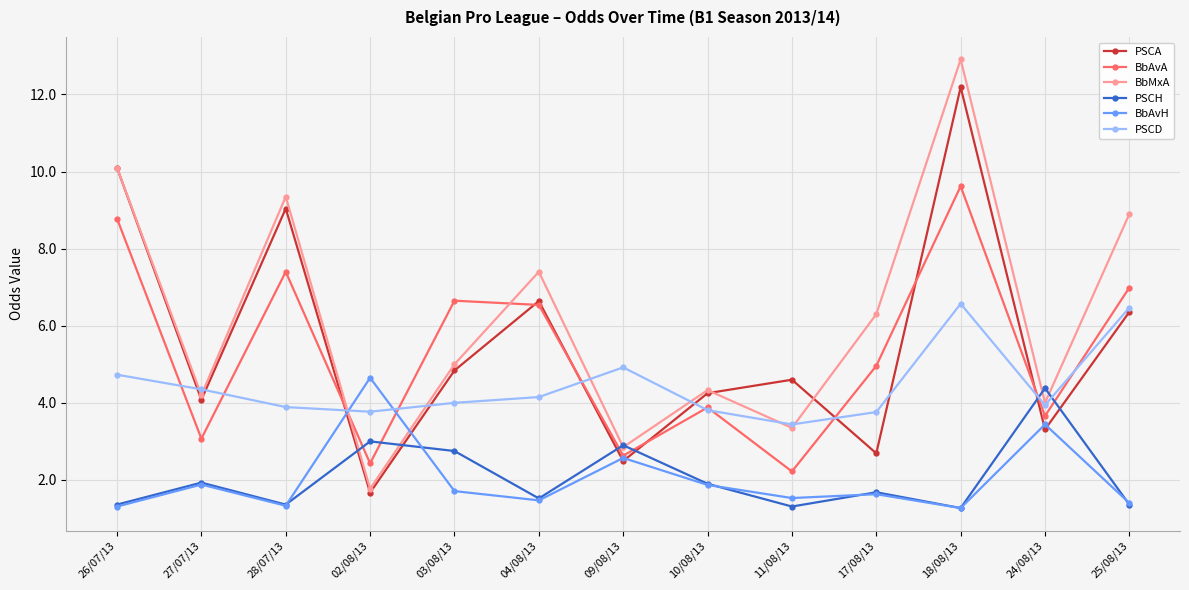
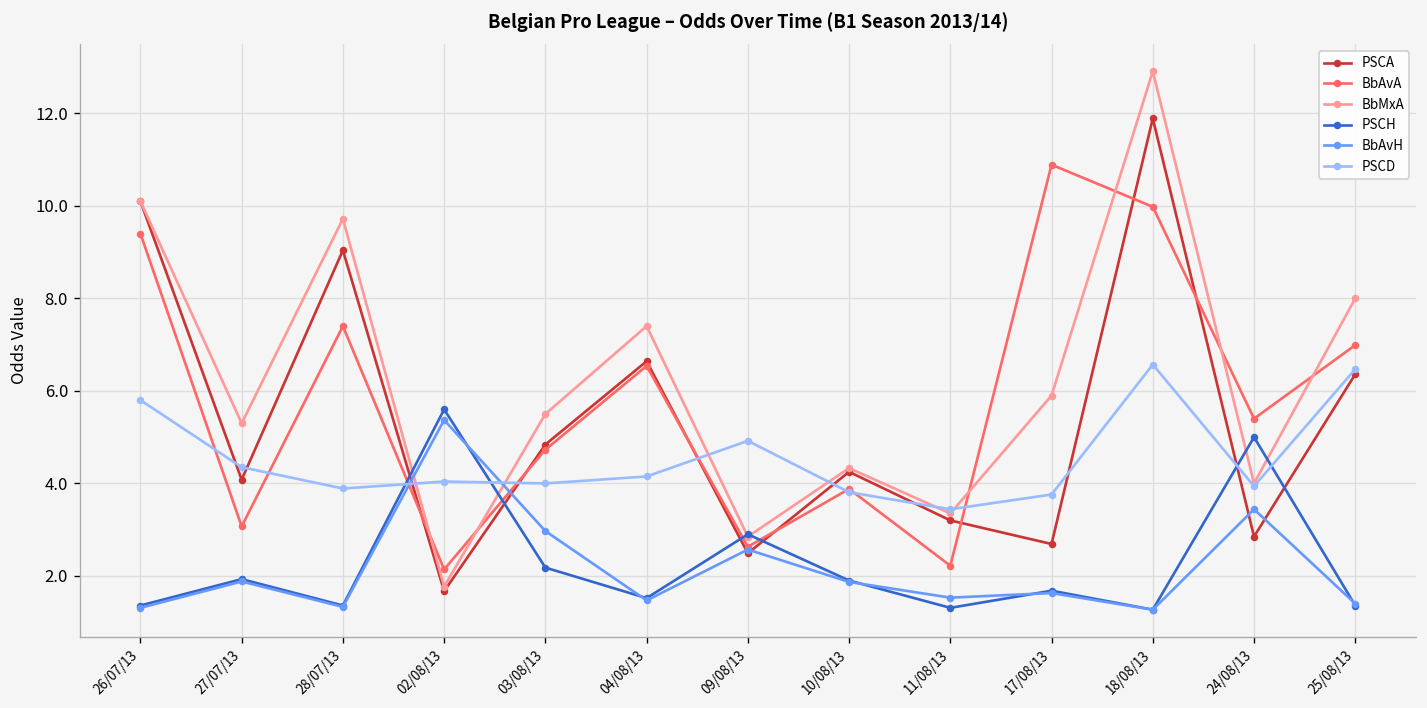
BbAvA, 26/07/13: 8.8 -> 9.4
PSCD, 26/07/13: 4.7 -> 5.8
BbMxA, 27/07/13: 4.2 -> 5.3
BbMxA, 28/07/13: 9.4 -> 9.7
BbAvA, 02/08/13: 2.4 -> 2.1
PSCH, 02/08/13: 3.0 -> 5.6
BbAvH, 02/08/13: 4.7 -> 5.4
PSCD, 02/08/13: 3.8 -> 4.0
BbAvA, 03/08/13: 6.7 -> 4.7
BbMxA, 03/08/13: 5.0 -> 5.5
PSCH, 03/08/13: 2.8 -> 2.2
BbAvH, 03/08/13: 1.7 -> 3.0
PSCA, 11/08/13: 4.6 -> 3.2
BbAvA, 17/08/13: 5.0 -> 10.9
BbMxA, 17/08/13: 6.3 -> 5.9
PSCA, 18/08/13: 12.2 -> 11.9
BbAvA, 18/08/13: 9.6 -> 10.0
PSCA, 24/08/13: 3.3 -> 2.9
BbAvA, 24/08/13: 3.7 -> 5.4
PSCH, 24/08/13: 4.4 -> 5.0
BbMxA, 25/08/13: 8.9 -> 8.0
